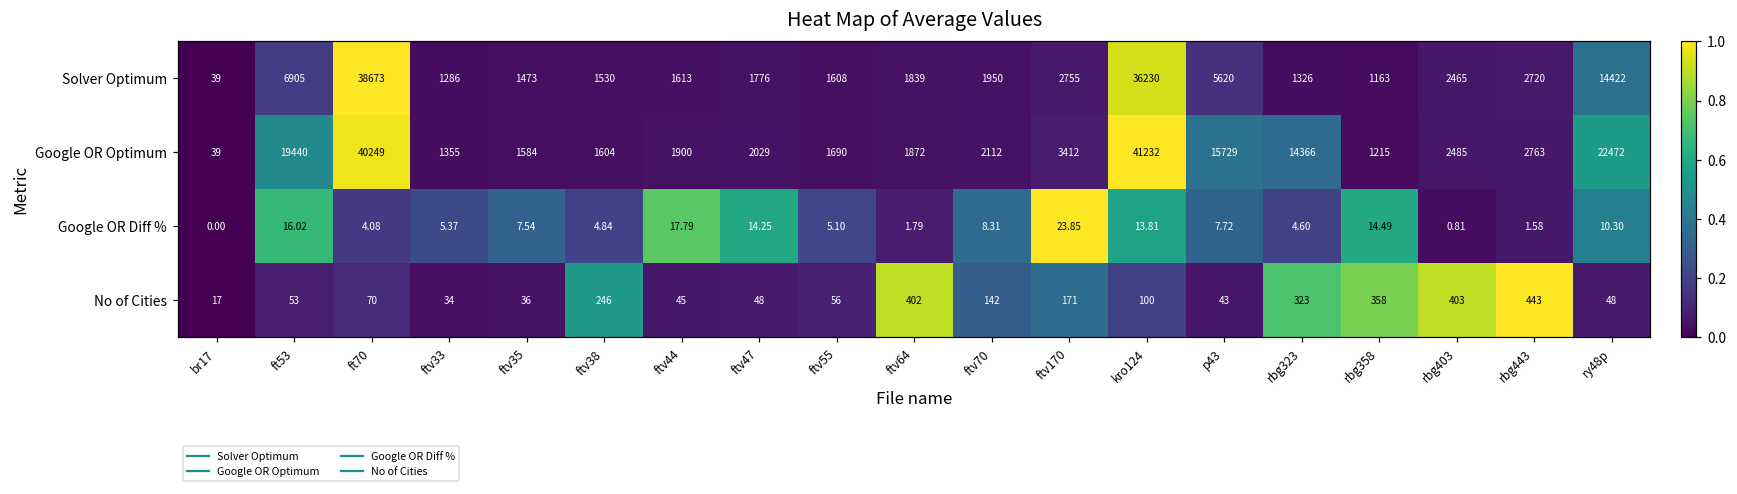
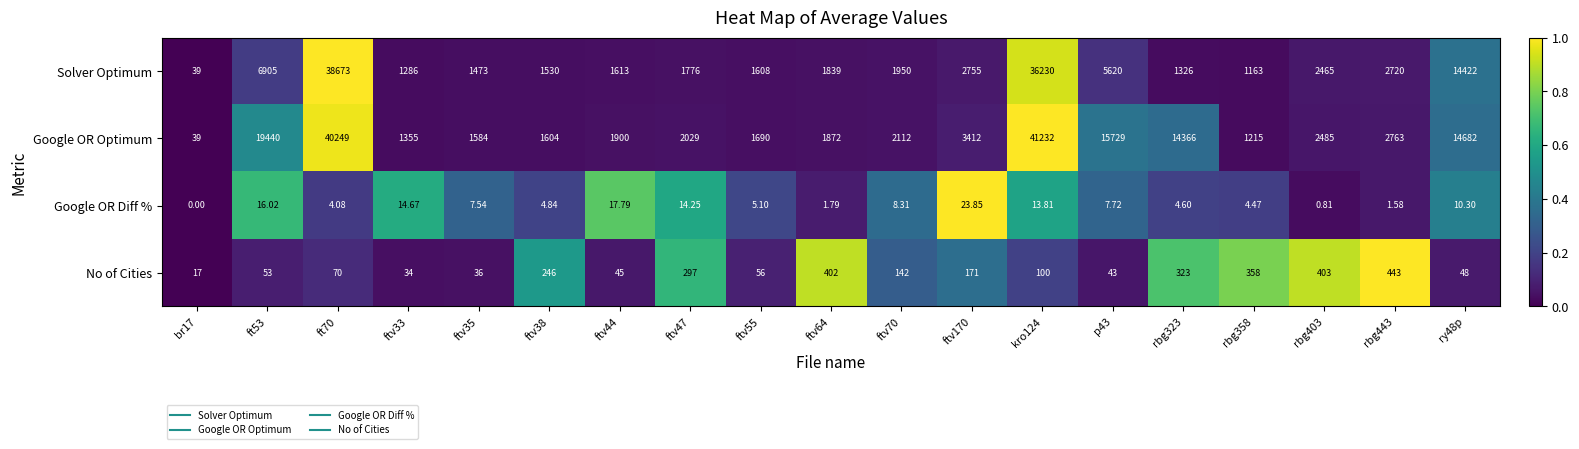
Google OR Optimum, ry48p: 22472 -> 14682
Google OR Diff %, ftv33: 5.37 -> 14.67
Google OR Diff %, rbg358: 14.49 -> 4.47
No of Cities, ftv47: 48 -> 297
